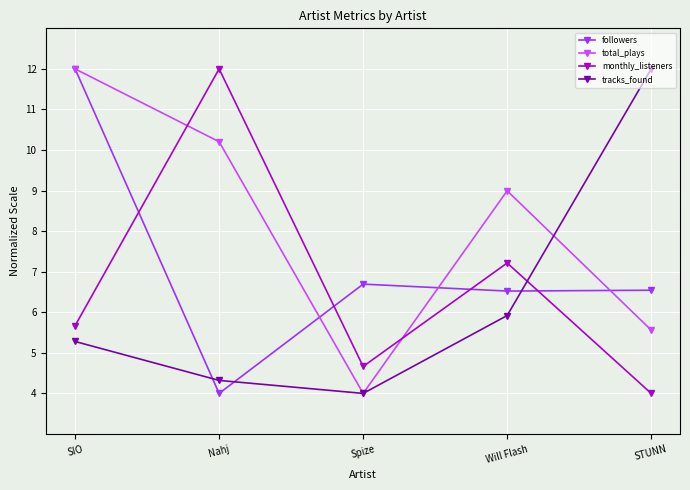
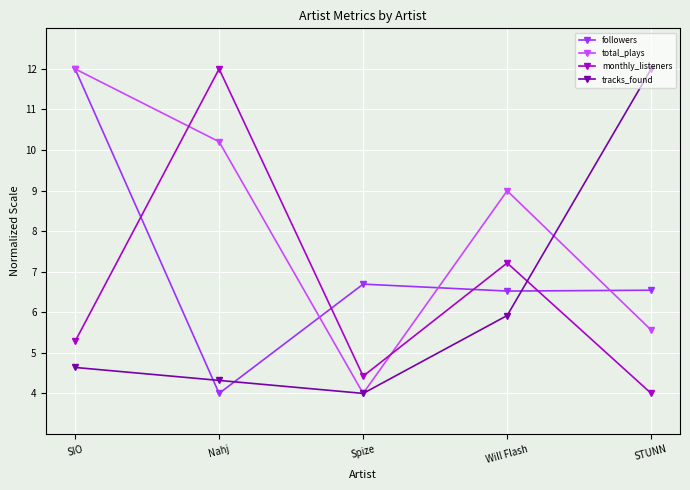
monthly_listeners, SIO: 5.7 -> 5.3
tracks_found, SIO: 5.3 -> 4.6
monthly_listeners, Spize: 4.7 -> 4.4
